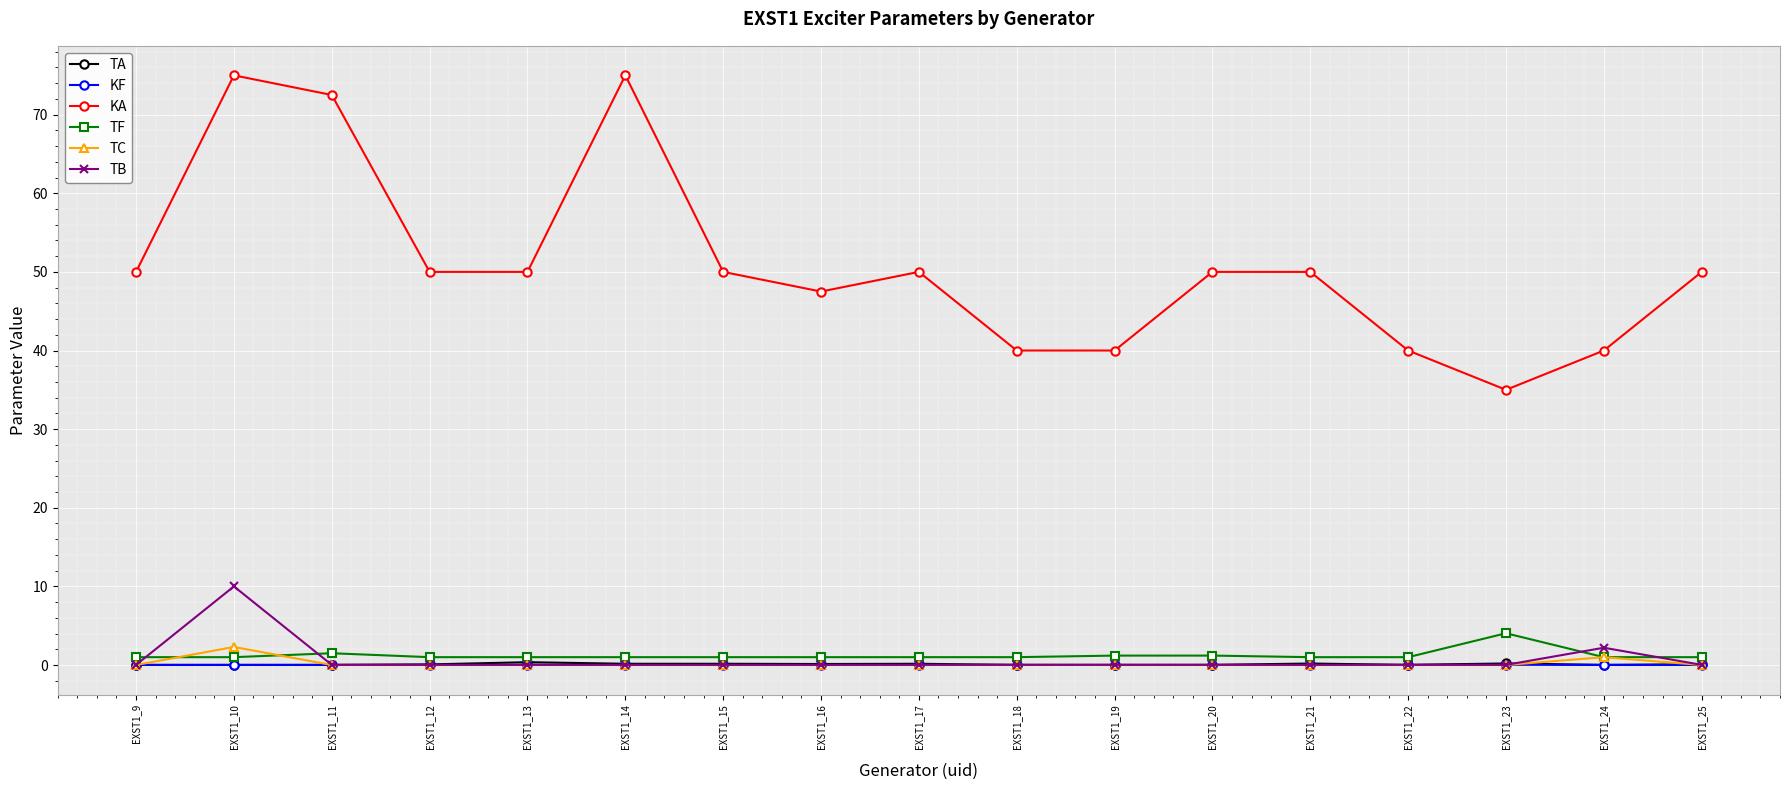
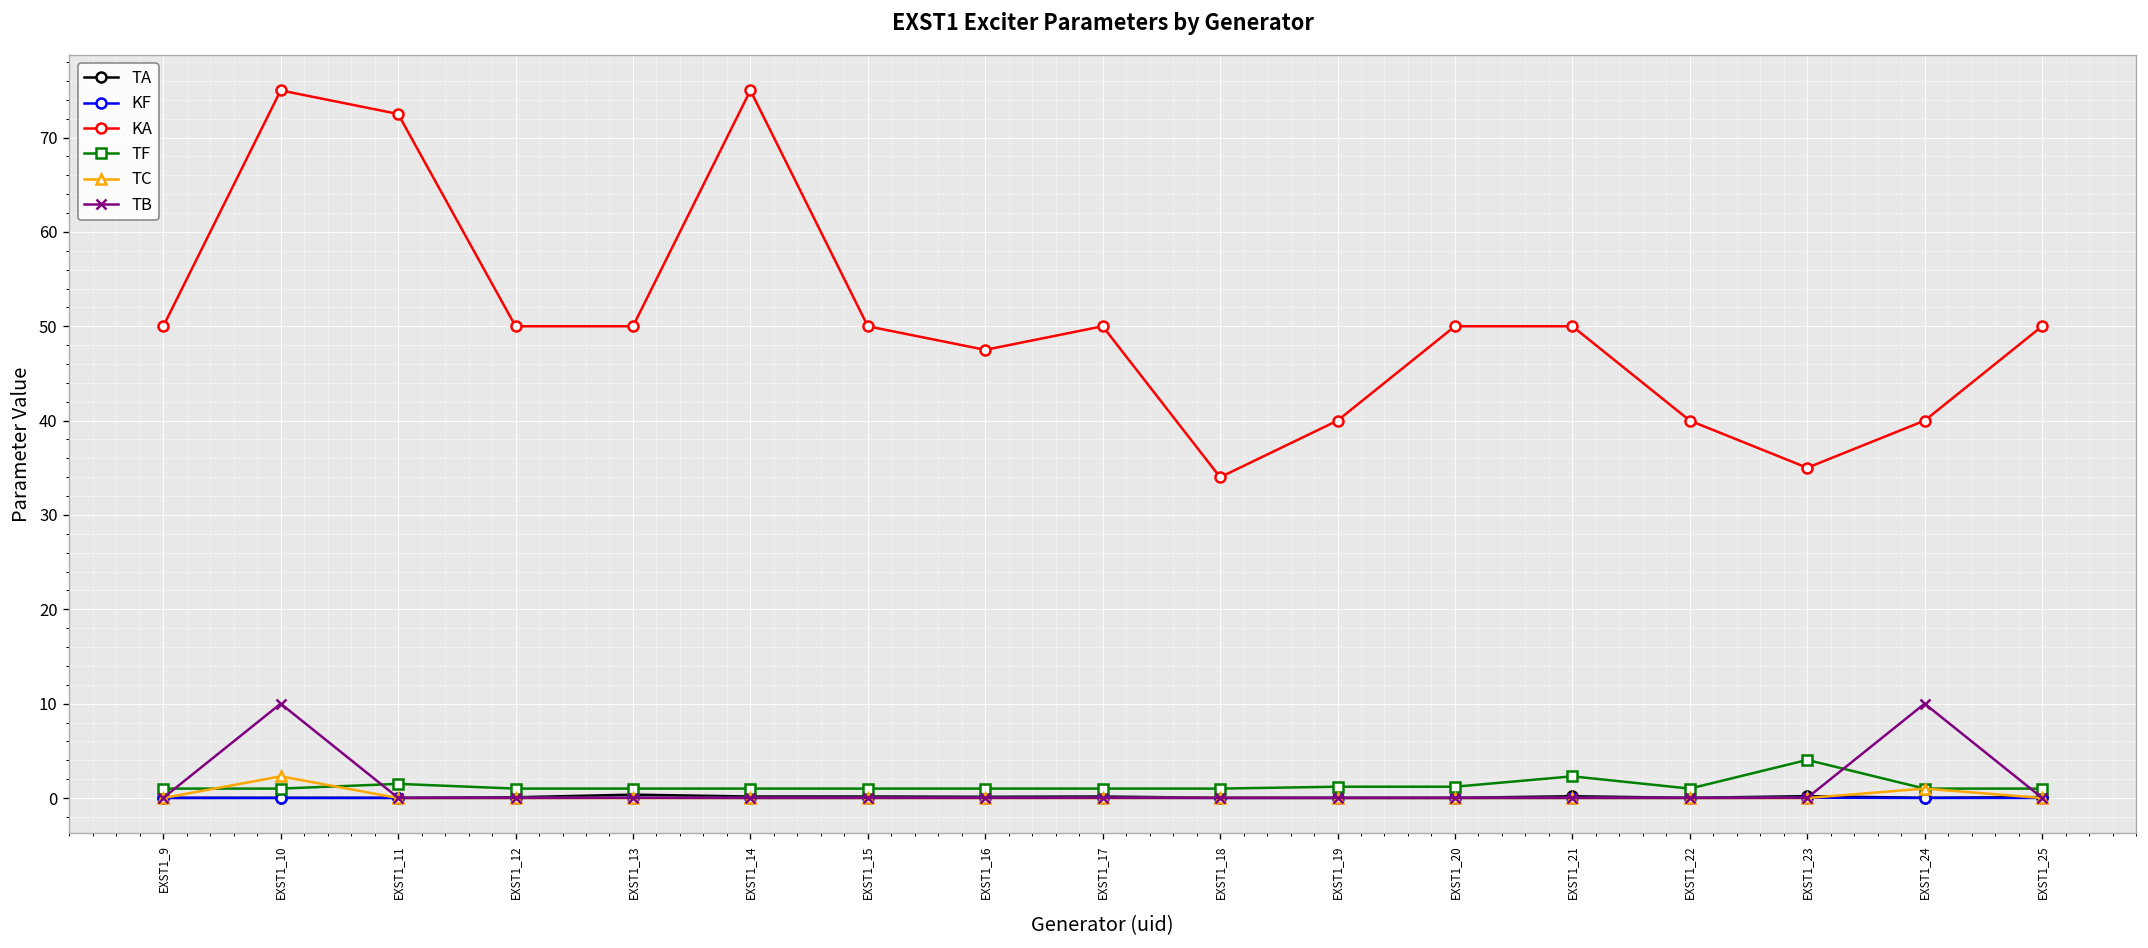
KA, EXST1_18: 40 -> 34
TF, EXST1_21: 1 -> 2
TB, EXST1_24: 2 -> 10
